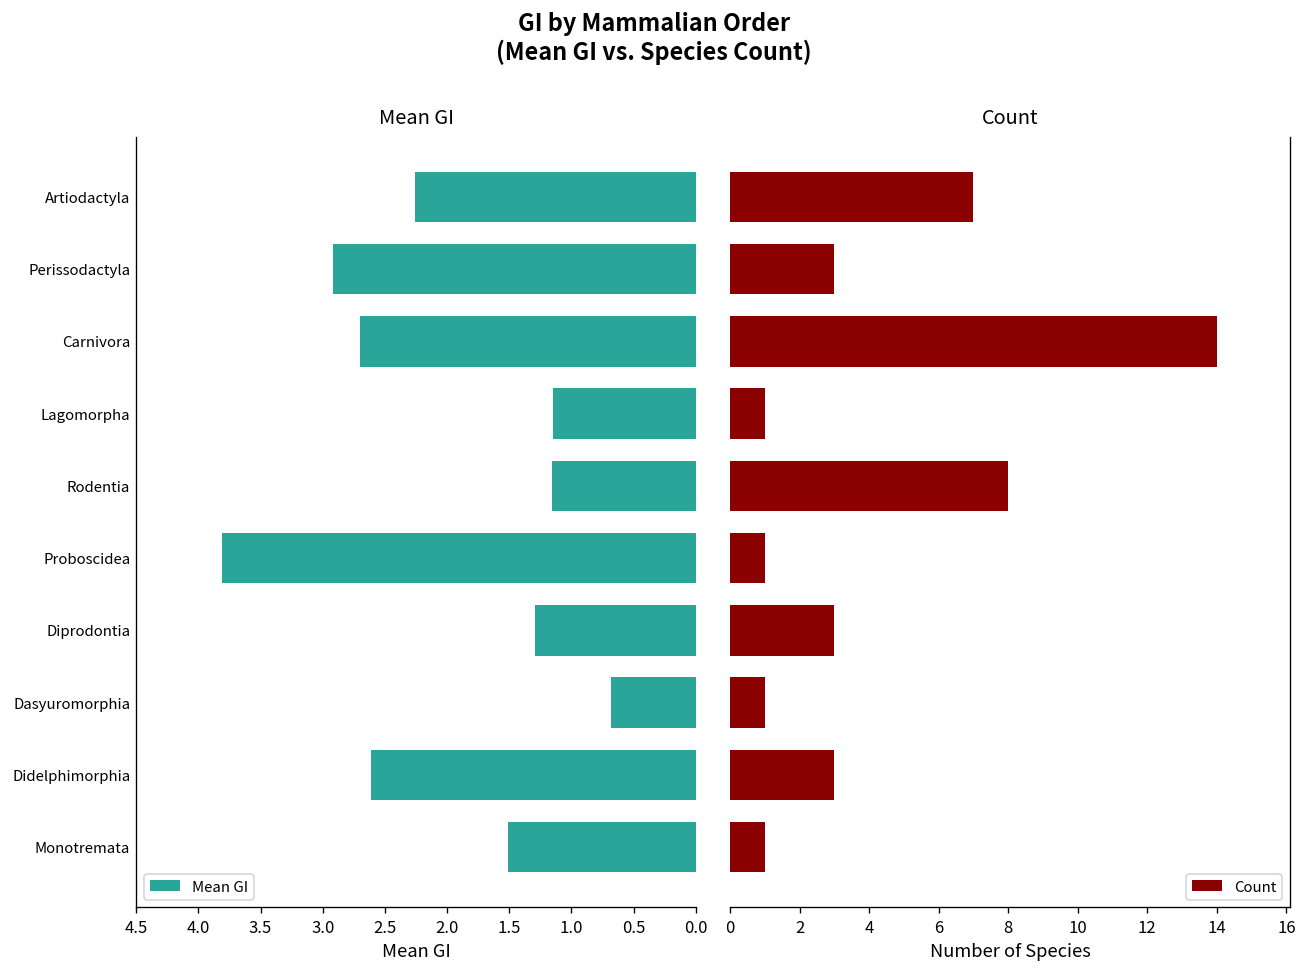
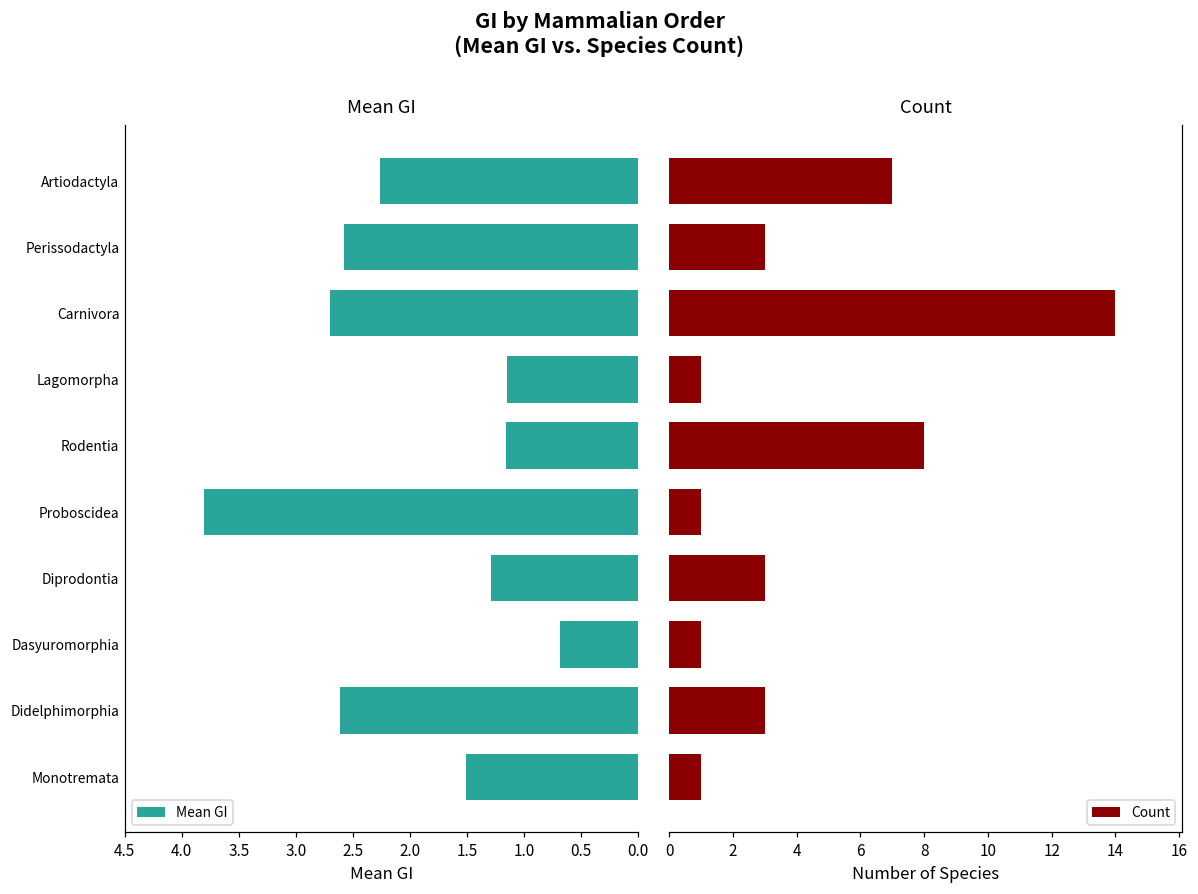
Mean GI, Perissodactyla: 2.92 -> 2.58
